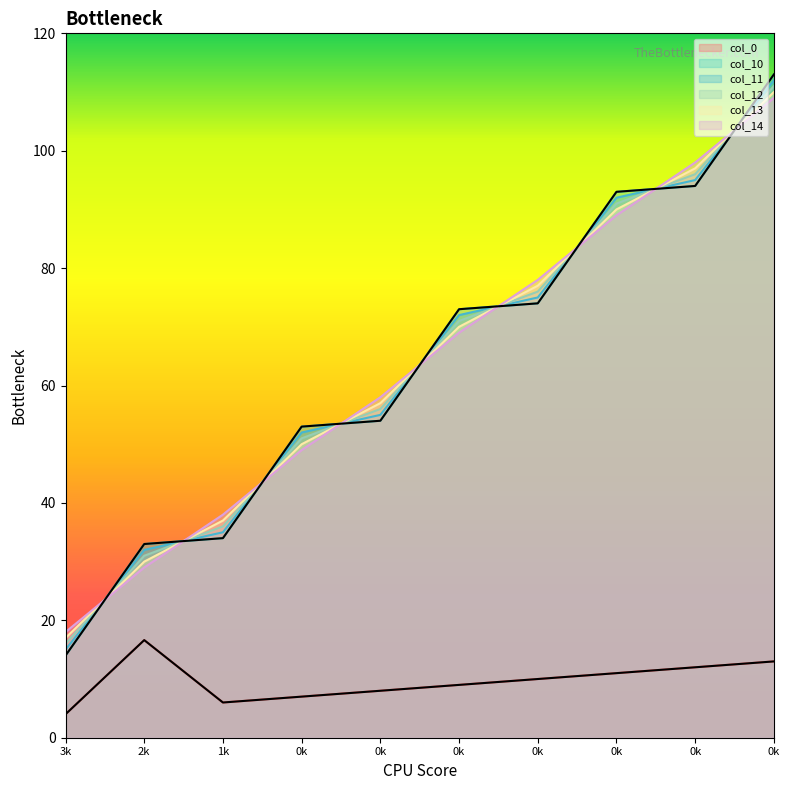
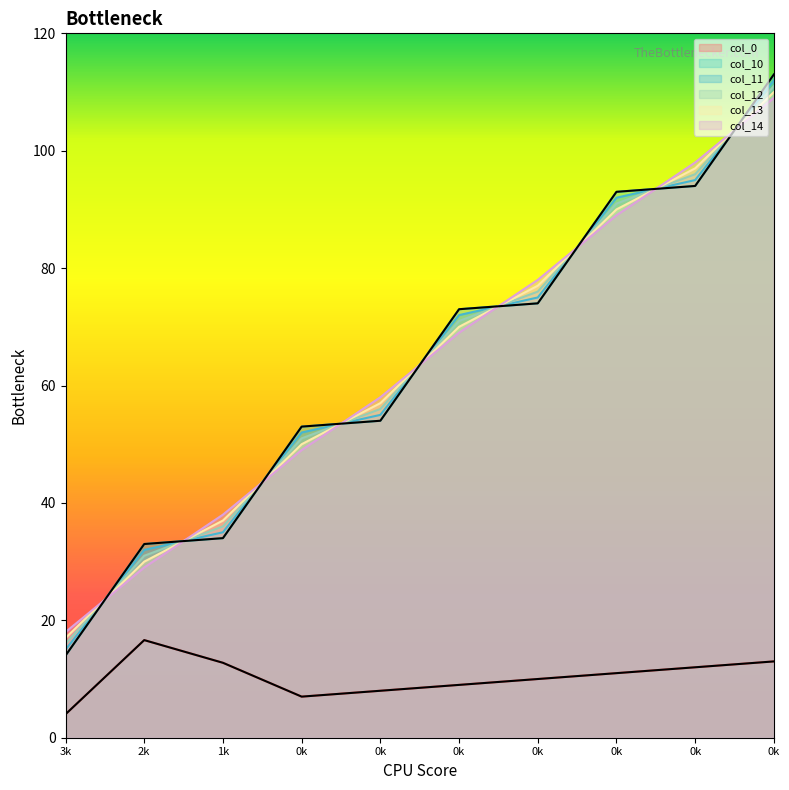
col_0, 1k: 6 -> 13
